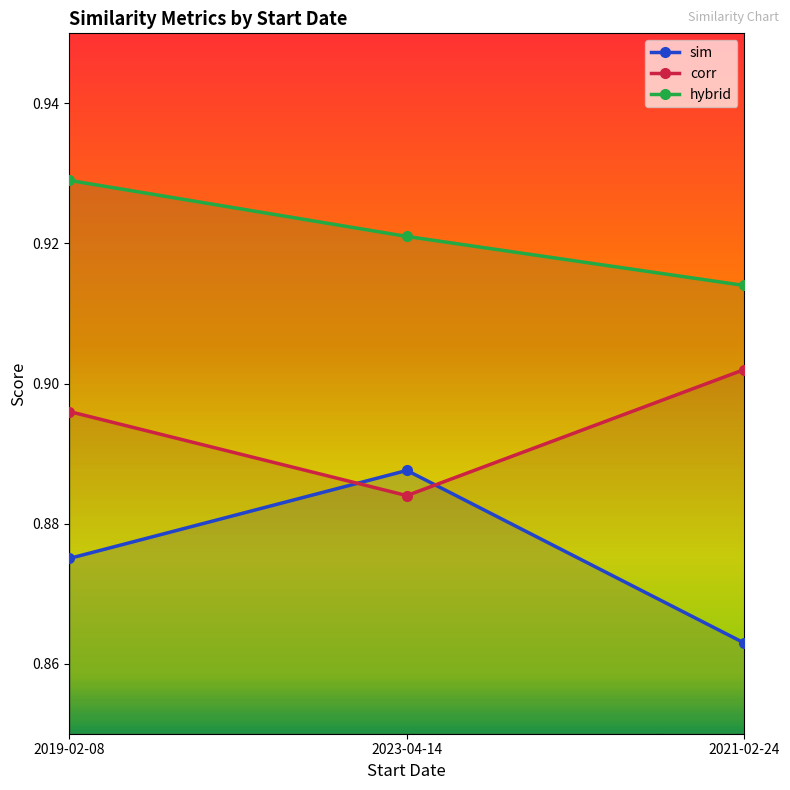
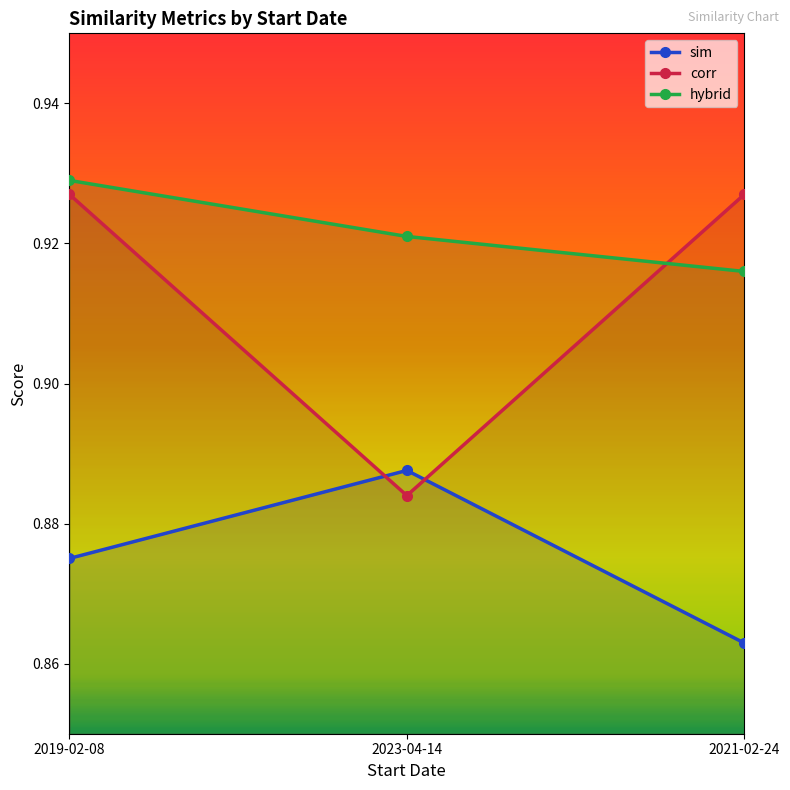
corr, 2019-02-08: 0.896 -> 0.927
corr, 2021-02-24: 0.902 -> 0.927
hybrid, 2021-02-24: 0.914 -> 0.916
